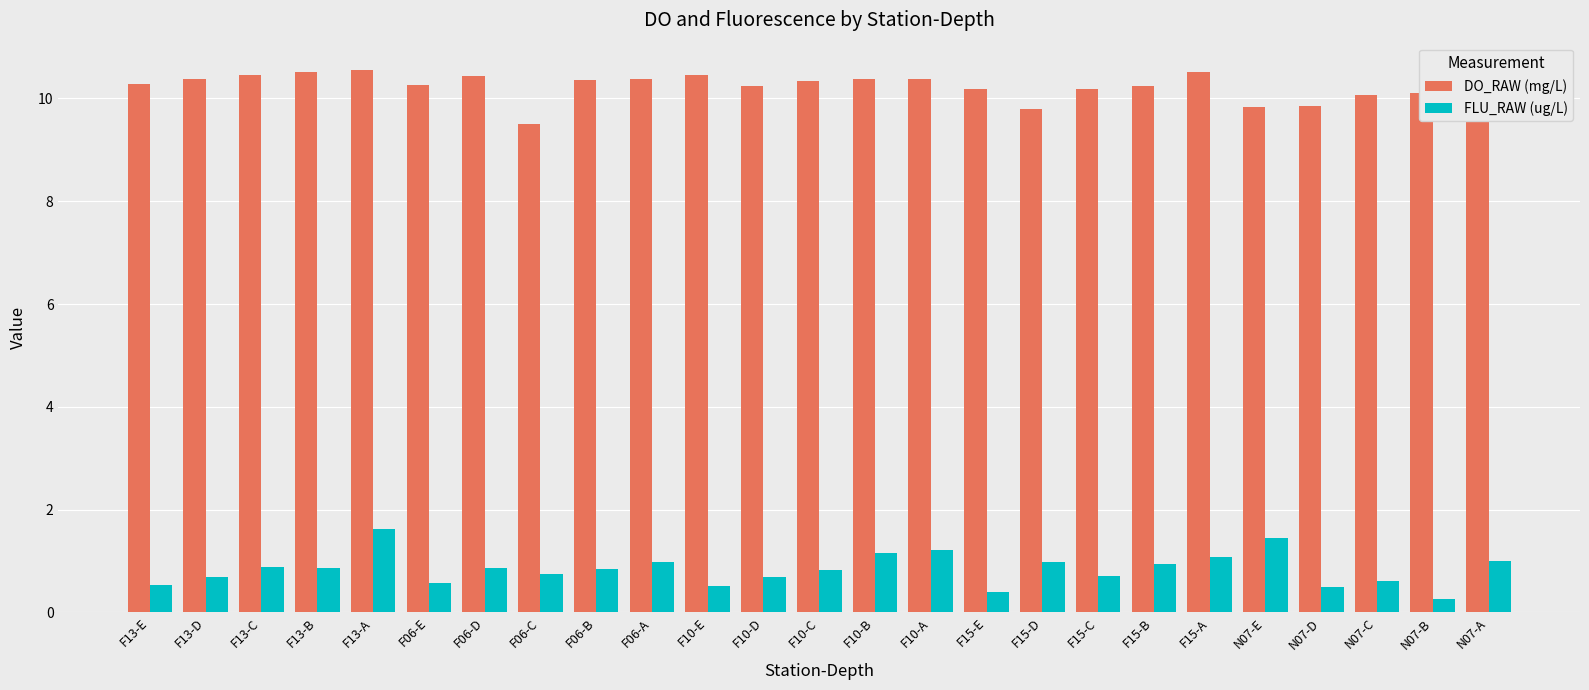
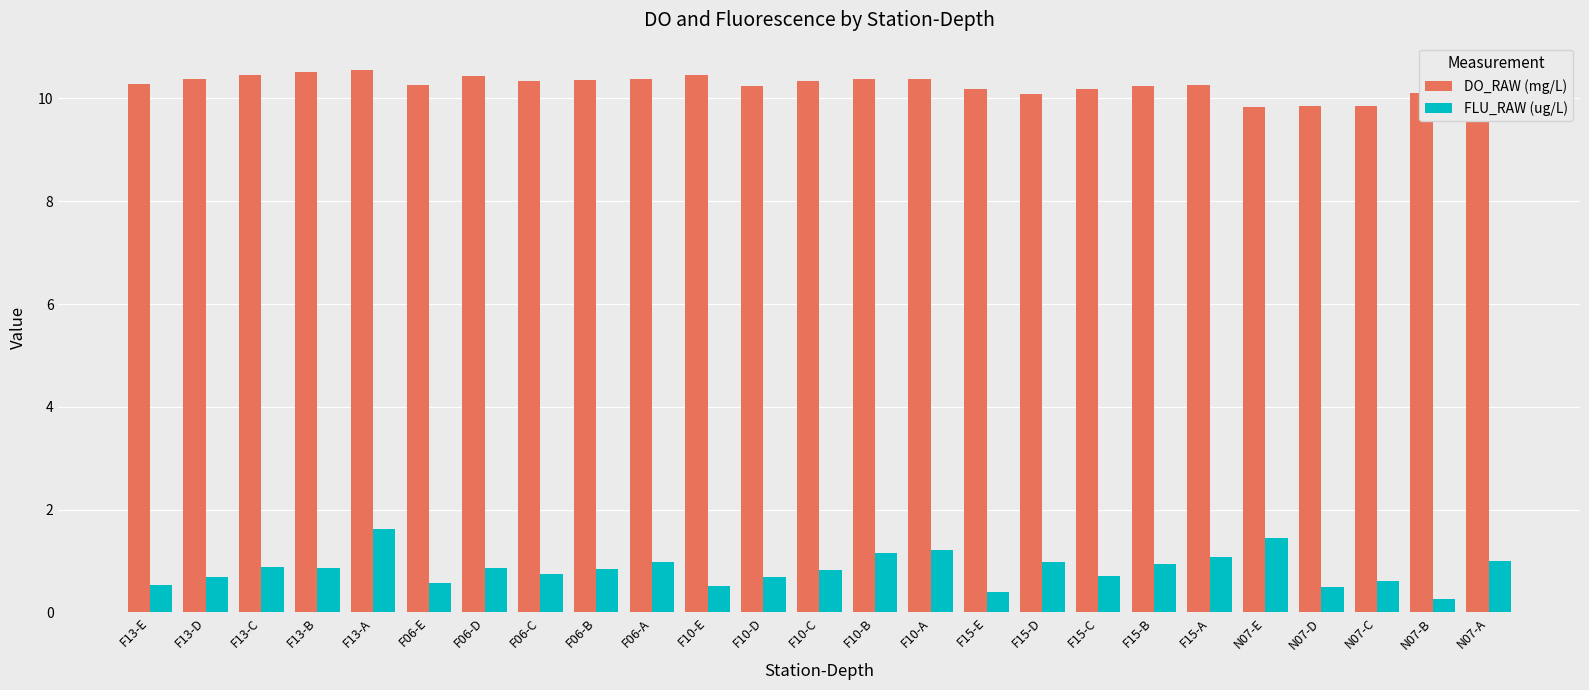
DO_RAW (mg/L), F06-C: 9.5 -> 10.3
DO_RAW (mg/L), F15-D: 9.8 -> 10.1
DO_RAW (mg/L), F15-A: 10.5 -> 10.3
DO_RAW (mg/L), N07-C: 10.1 -> 9.8
